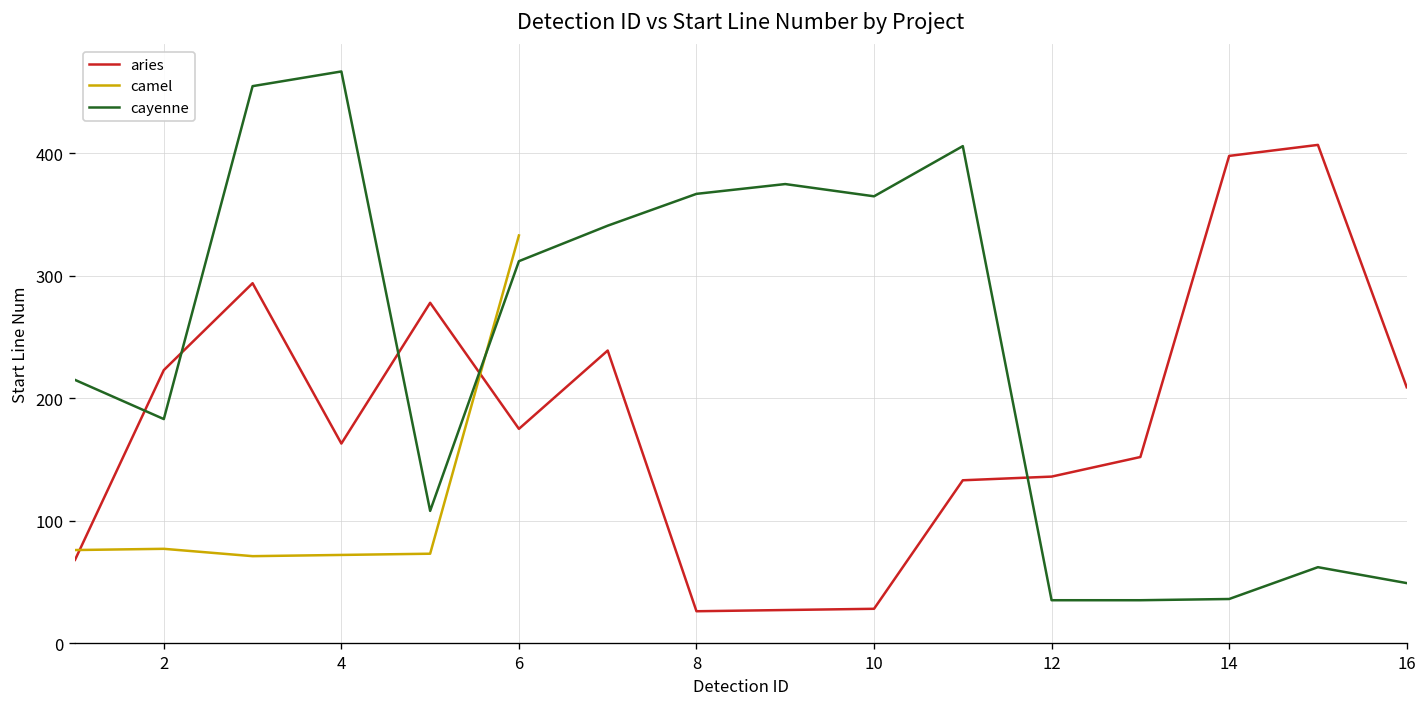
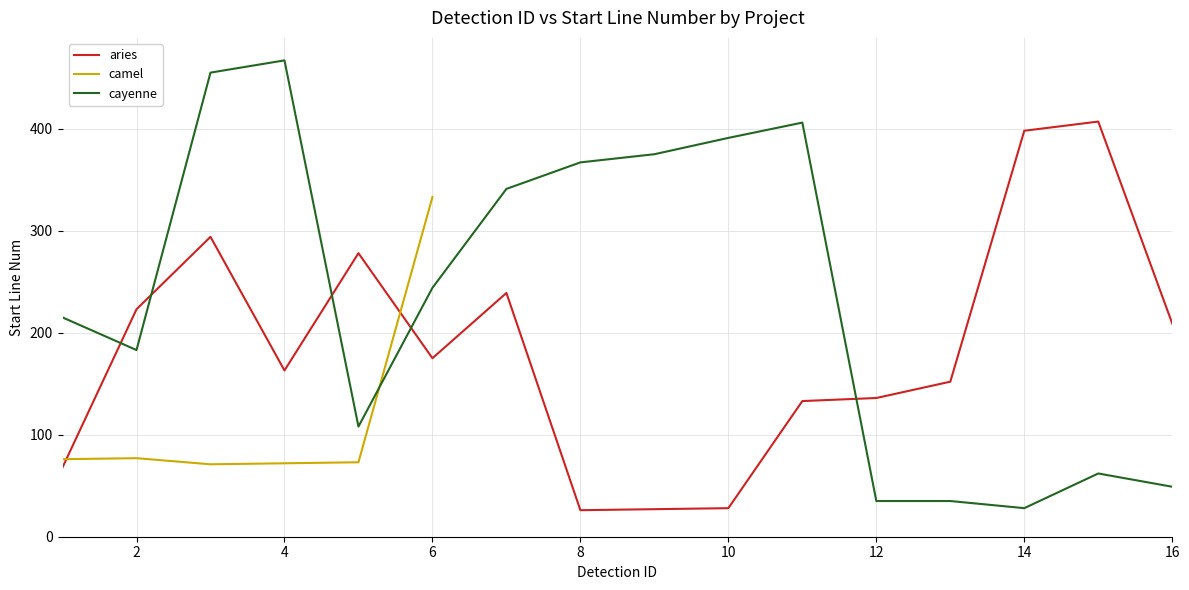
cayenne, 6: 312 -> 244
cayenne, 10: 365 -> 391
cayenne, 14: 36 -> 28
